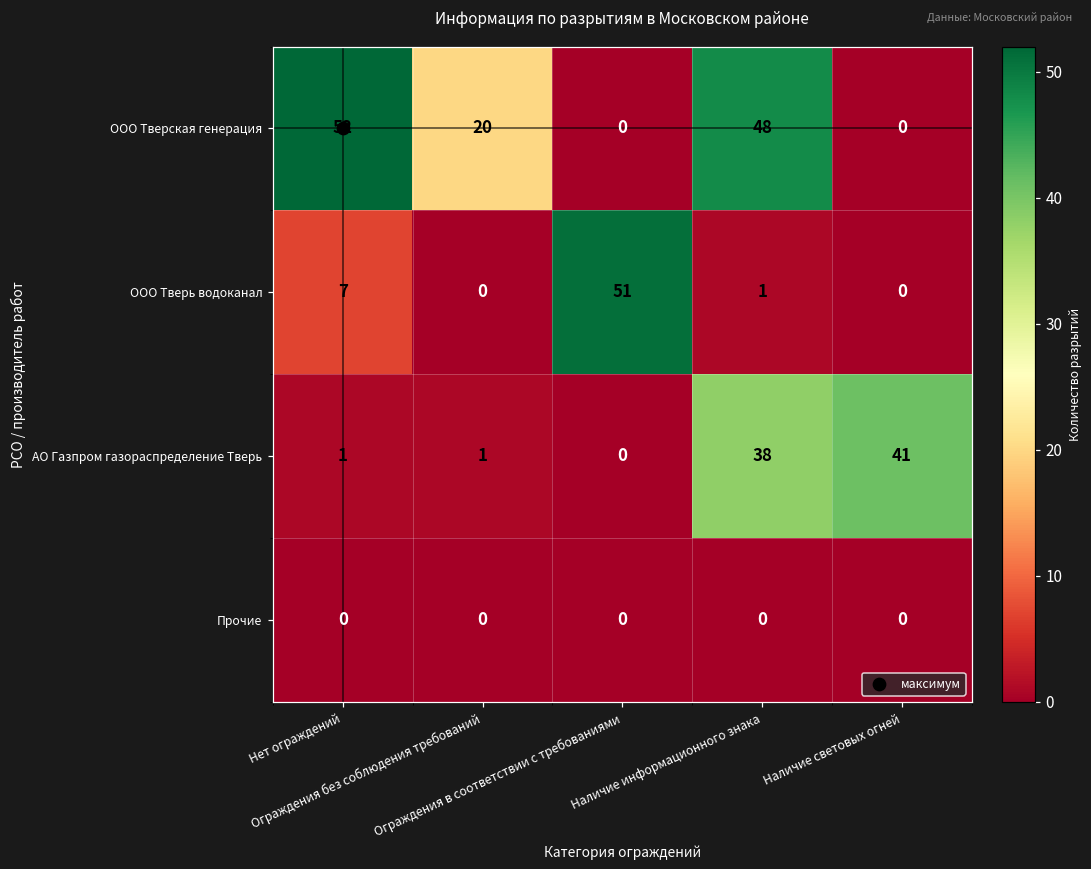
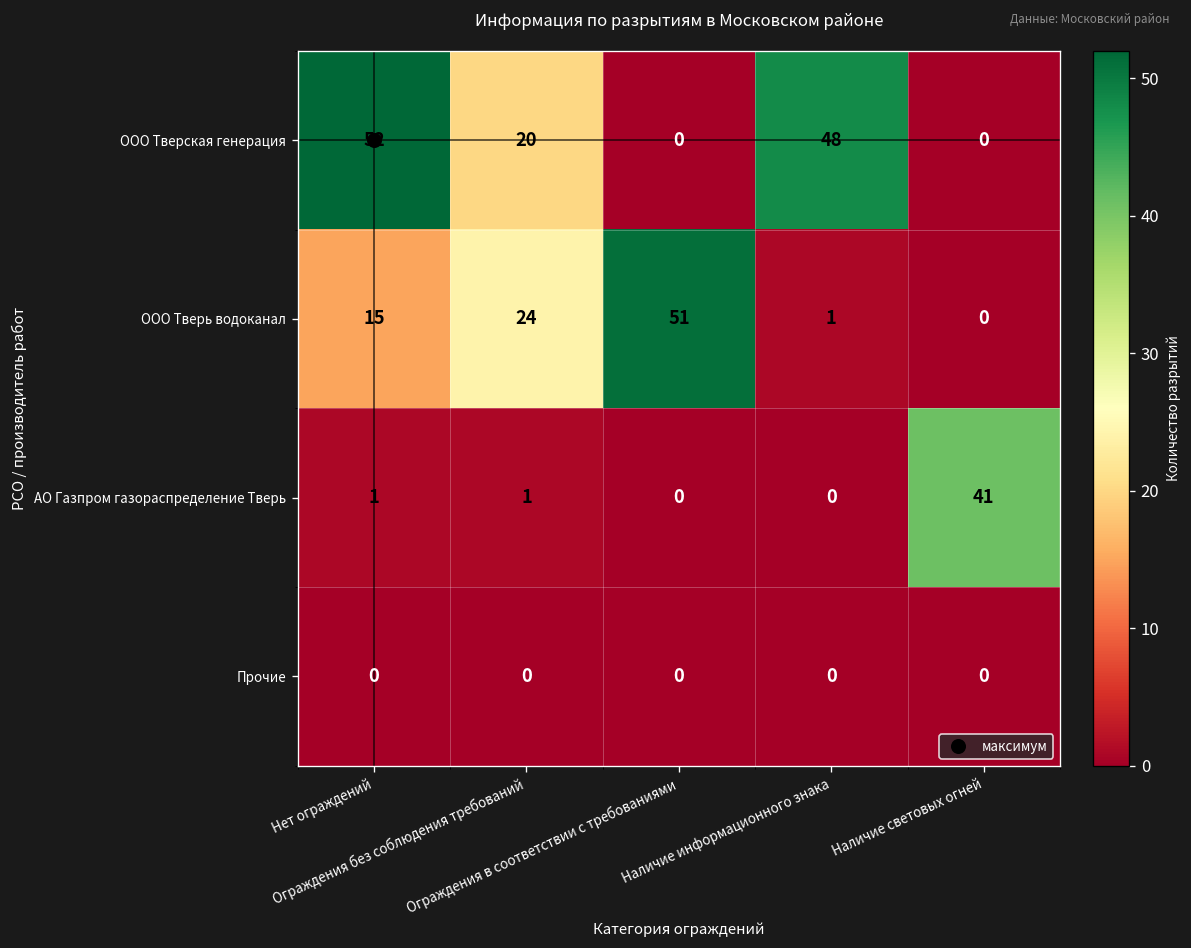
ООО Тверь водоканал, Нет ограждений: 7 -> 15
ООО Тверь водоканал, Ограждения без соблюдения требований: 0 -> 24
АО Газпром газораспределение Тверь, Наличие информационного знака: 38 -> 0
